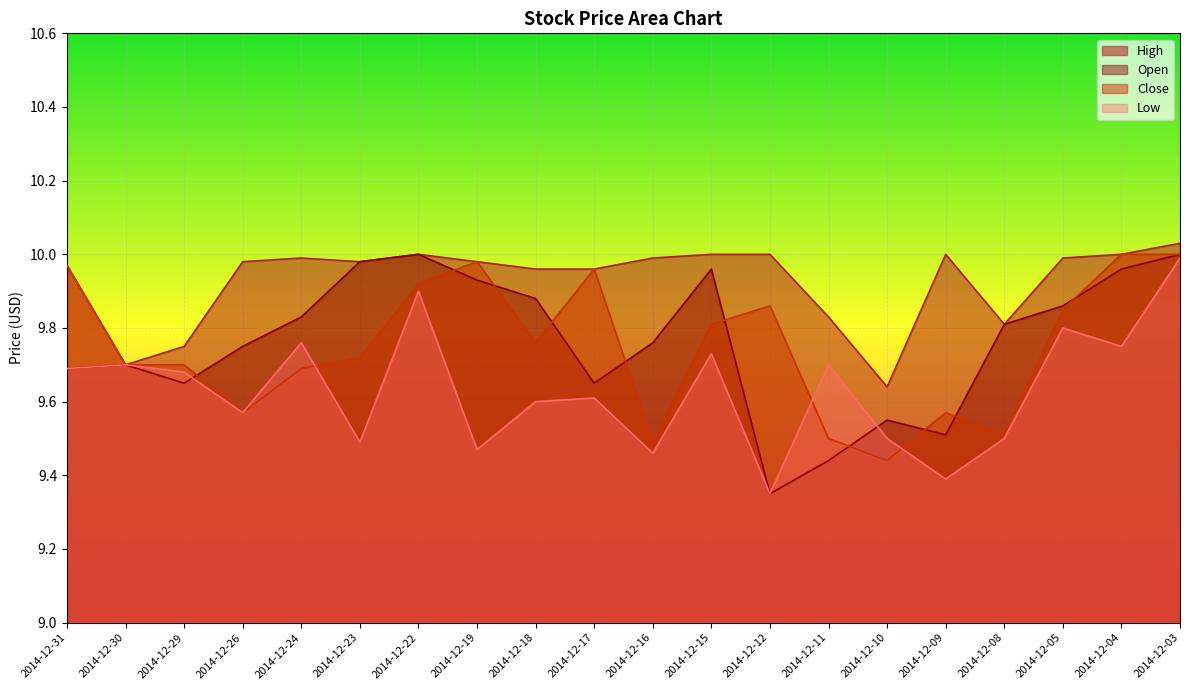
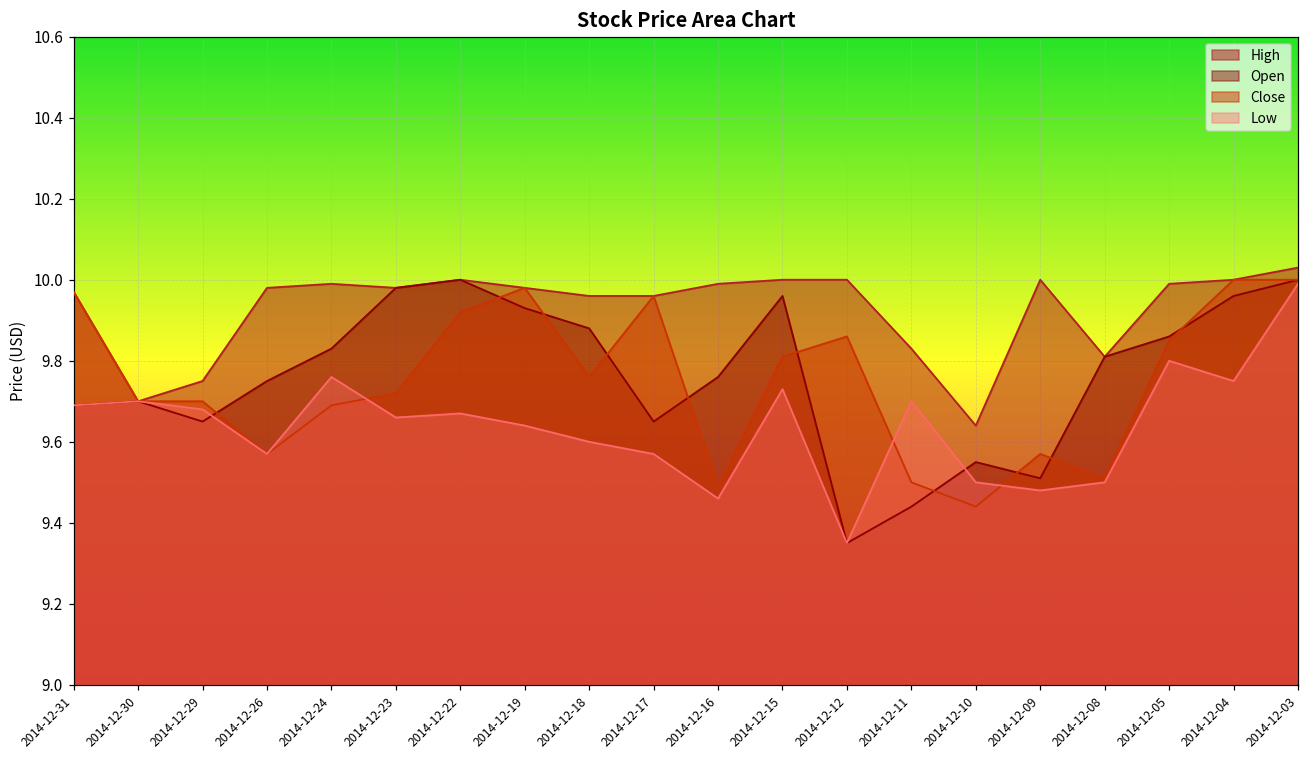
Low, 2014-12-23: 9.49 -> 9.66
Low, 2014-12-22: 9.90 -> 9.67
Low, 2014-12-19: 9.47 -> 9.64
Low, 2014-12-17: 9.61 -> 9.57
Low, 2014-12-09: 9.39 -> 9.48
